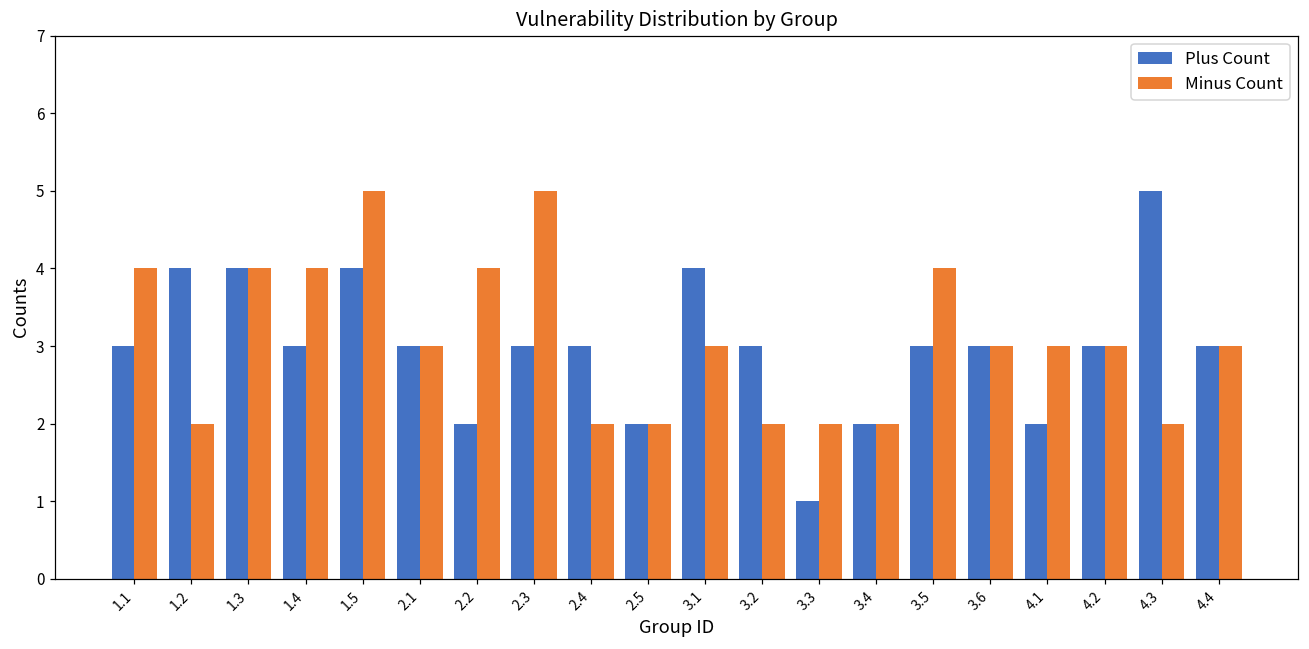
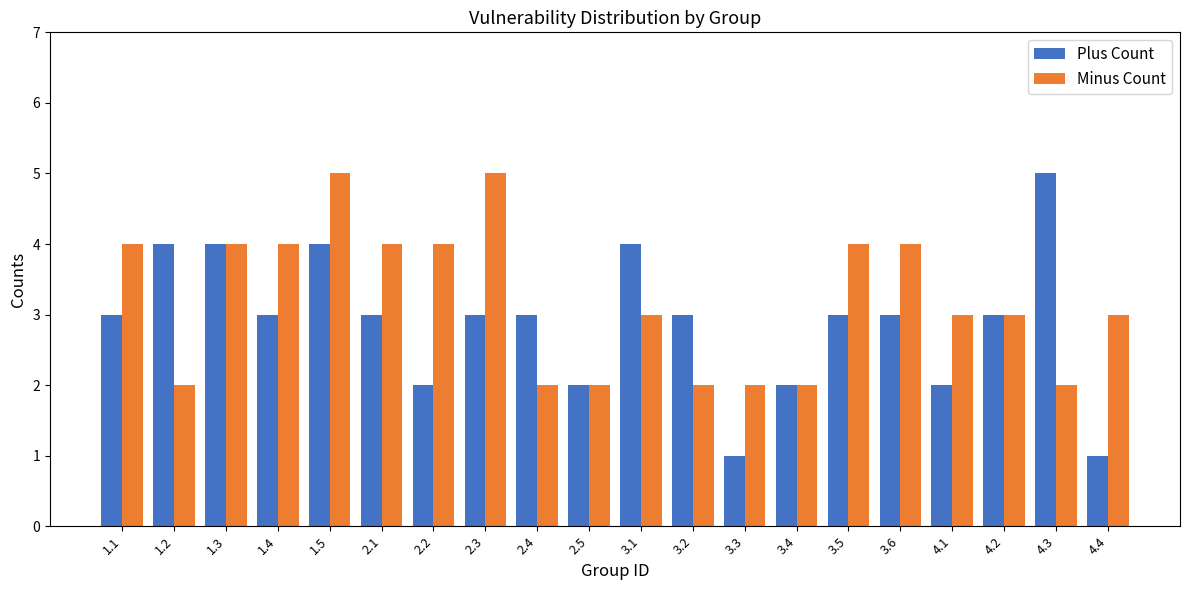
Minus Count, 2.1: 3 -> 4
Minus Count, 3.6: 3 -> 4
Plus Count, 4.4: 3 -> 1
